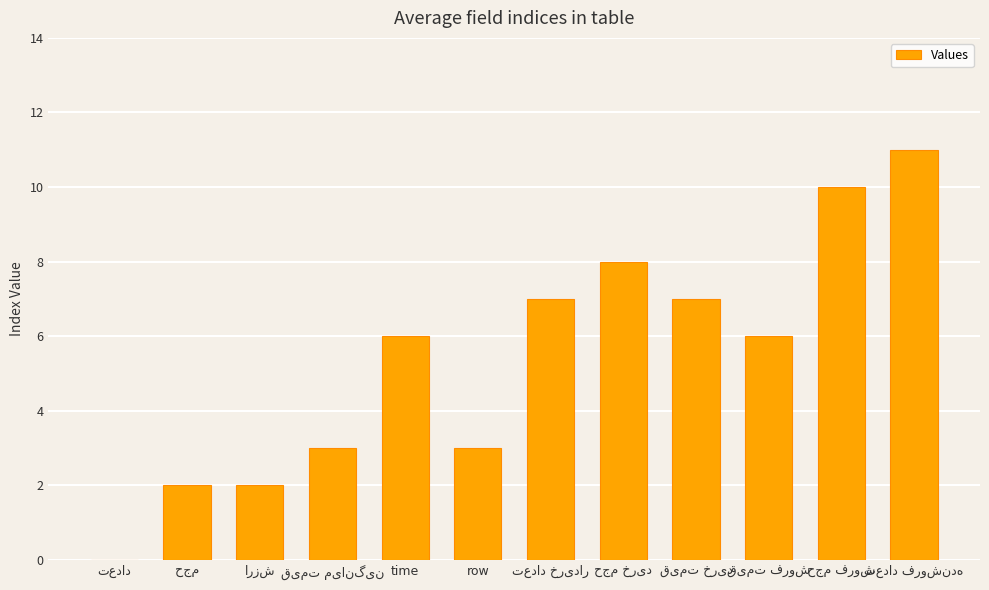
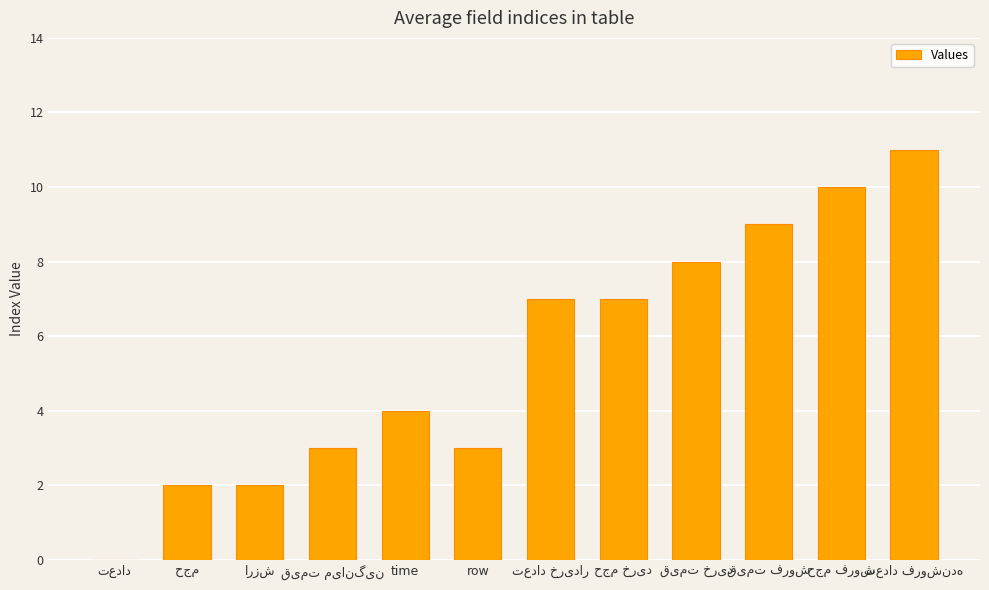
time: 6 -> 4
حجم خرید: 8 -> 7
قیمت خرید: 7 -> 8
قیمت فروش: 6 -> 9
